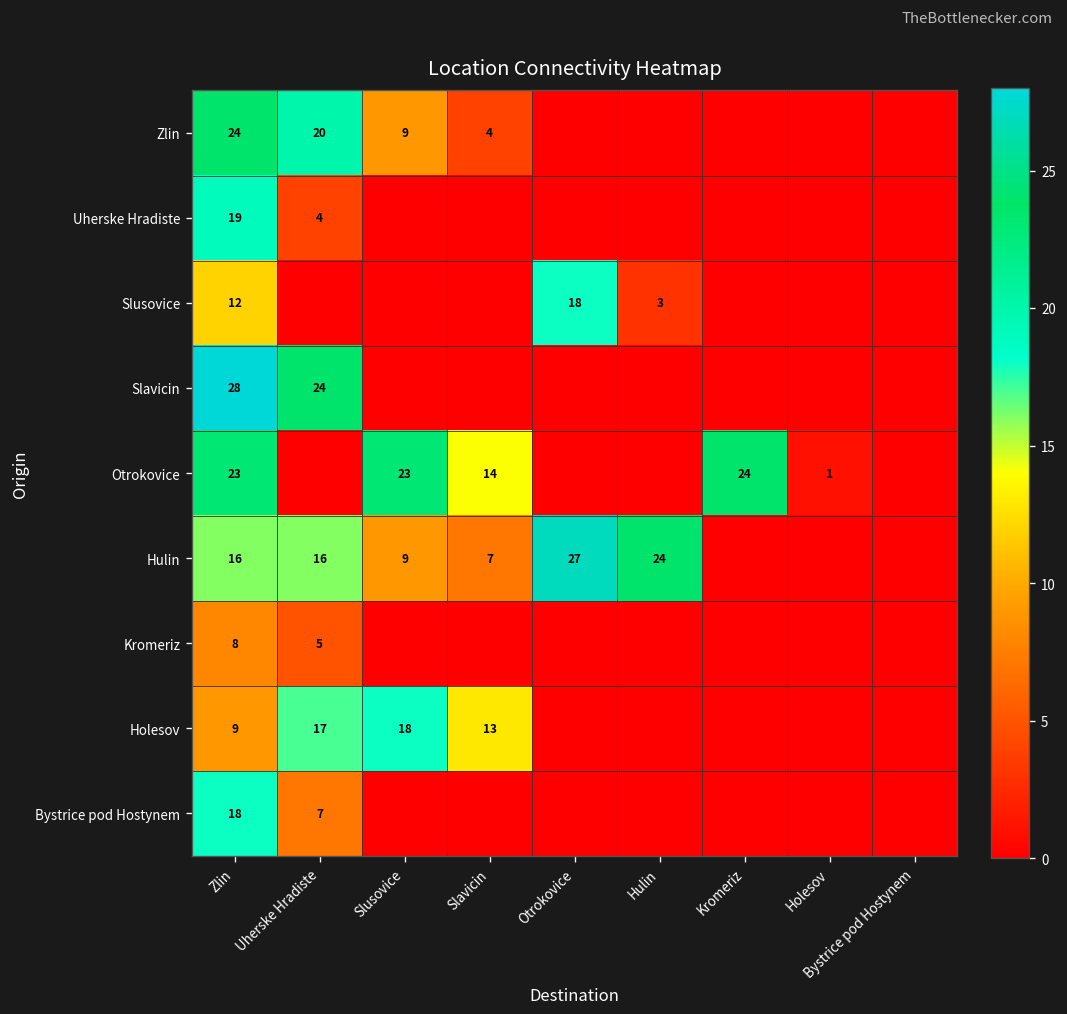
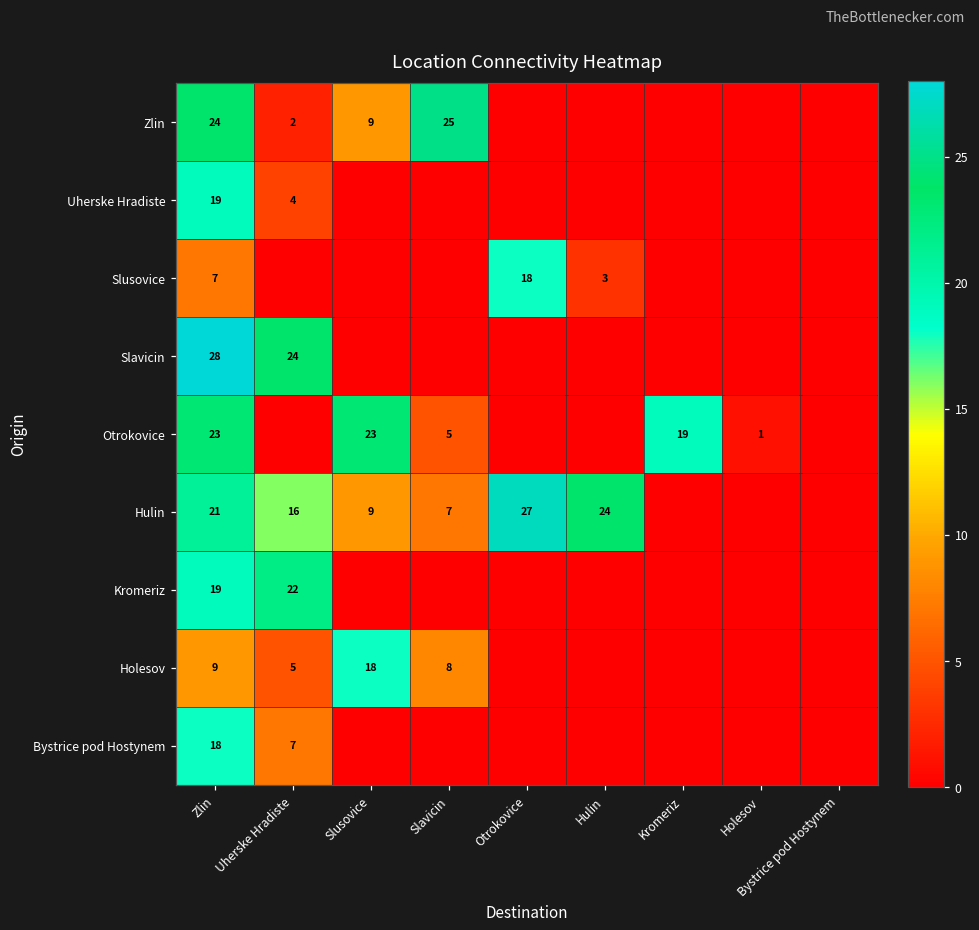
Zlin, Uherske Hradiste: 20 -> 2
Zlin, Slavicin: 4 -> 25
Slusovice, Zlin: 12 -> 7
Otrokovice, Slavicin: 14 -> 5
Otrokovice, Kromeriz: 24 -> 19
Hulin, Zlin: 16 -> 21
Kromeriz, Zlin: 8 -> 19
Kromeriz, Uherske Hradiste: 5 -> 22
Holesov, Uherske Hradiste: 17 -> 5
Holesov, Slavicin: 13 -> 8
